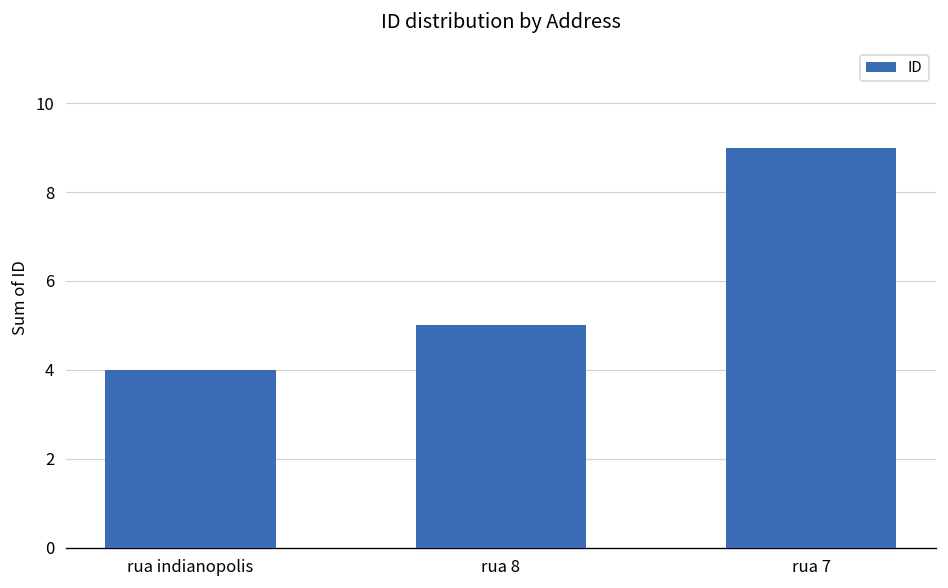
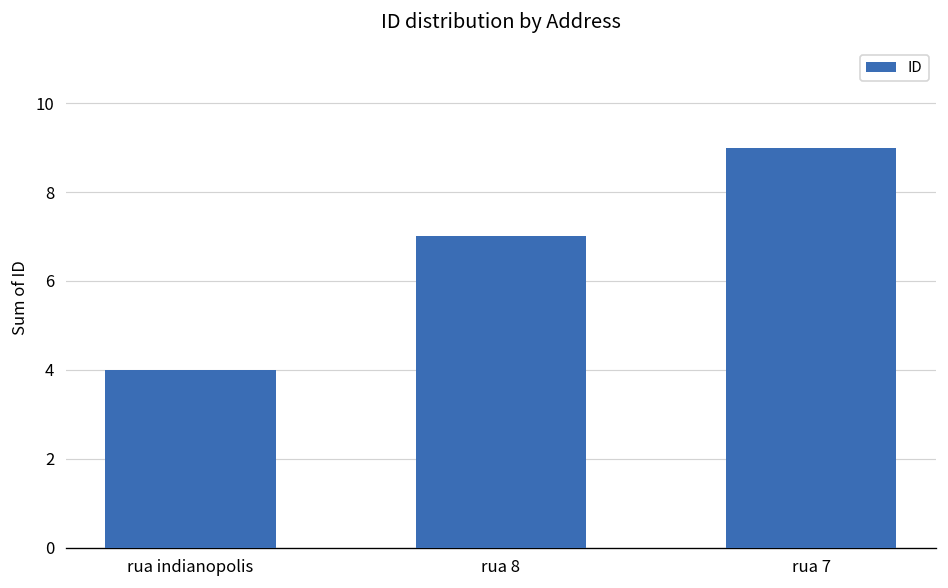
rua 8: 5 -> 7
